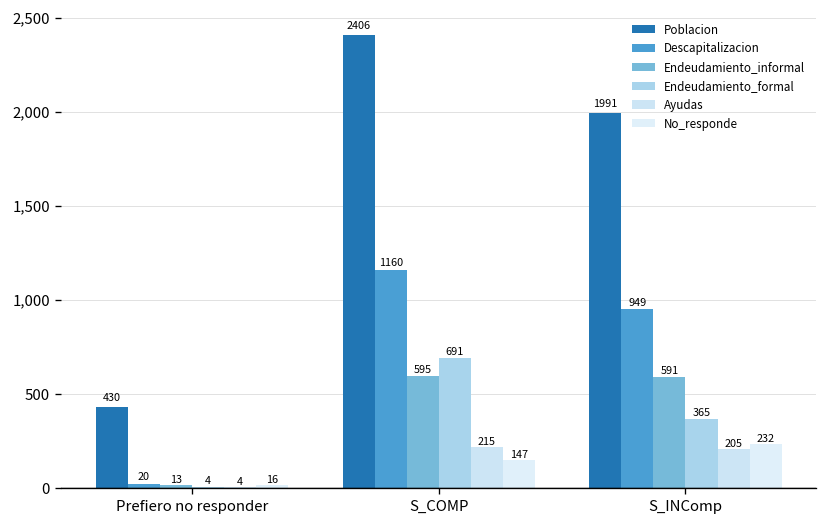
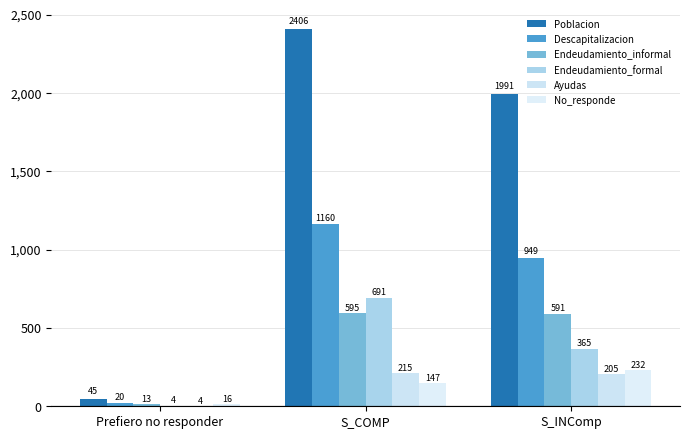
Poblacion, Prefiero no responder: 430 -> 45
